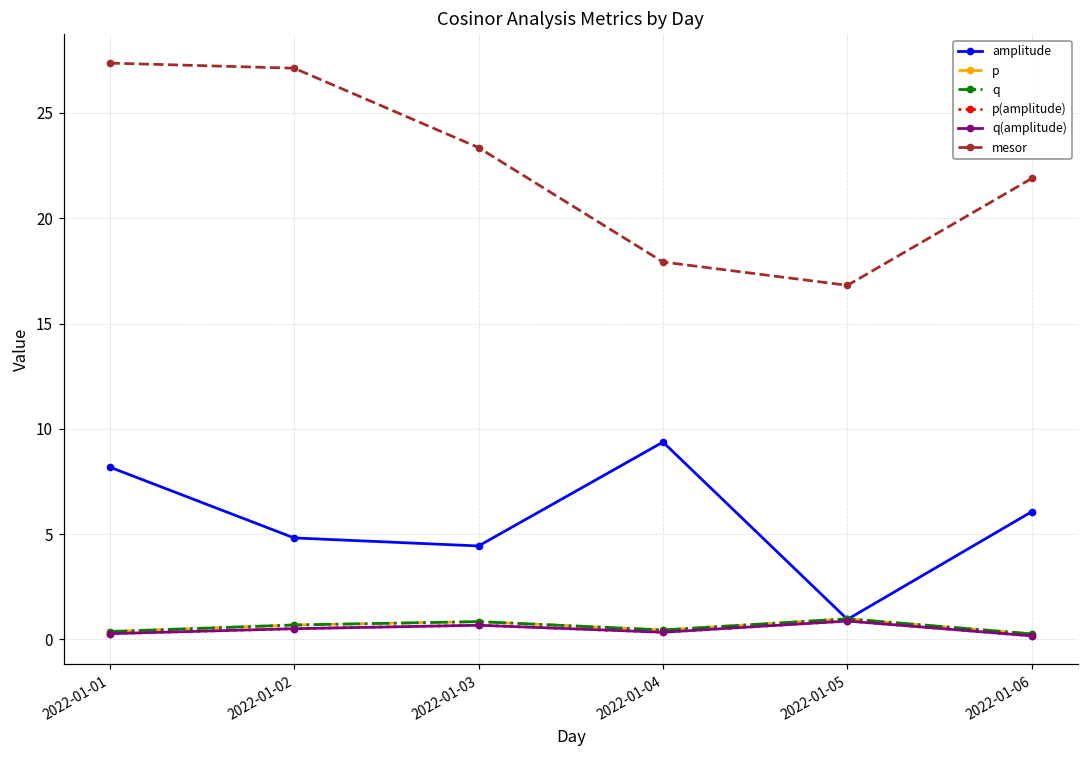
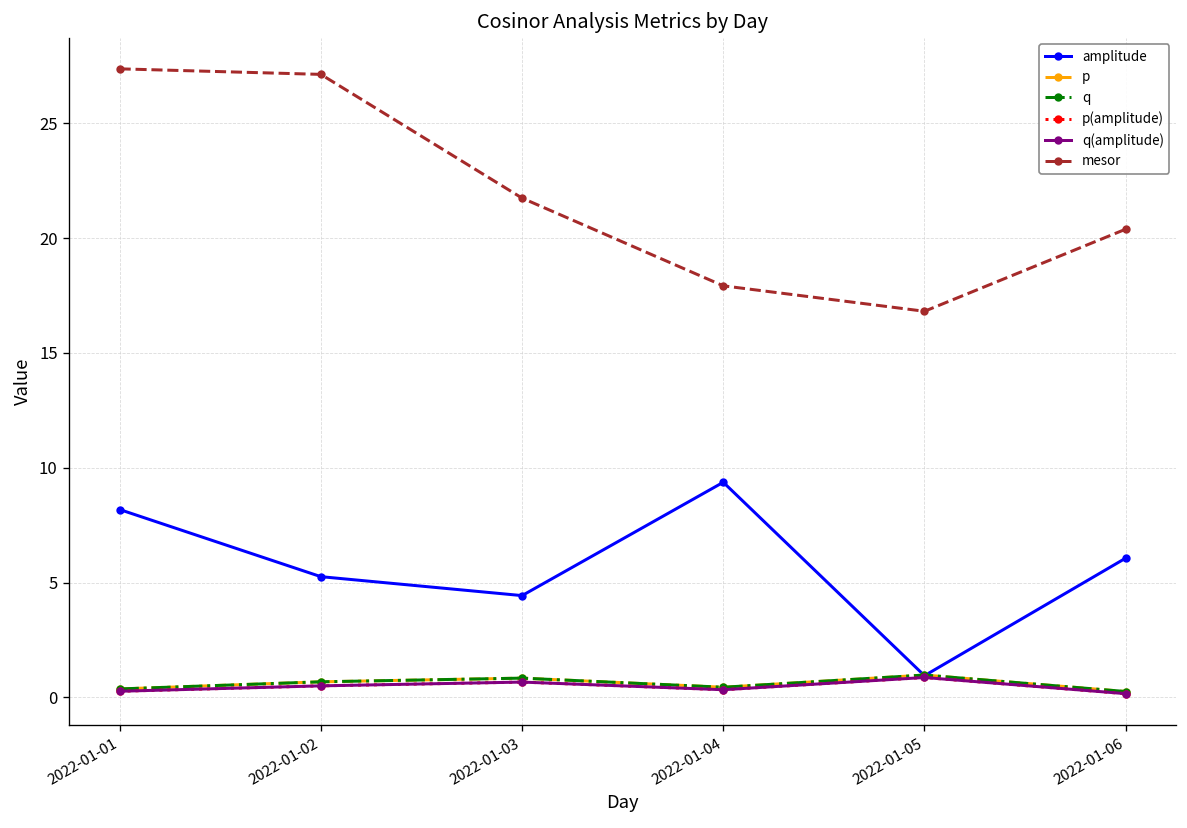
amplitude, 2022-01-02: 4.8 -> 5.3
mesor, 2022-01-03: 23.4 -> 21.7
mesor, 2022-01-06: 21.9 -> 20.4
